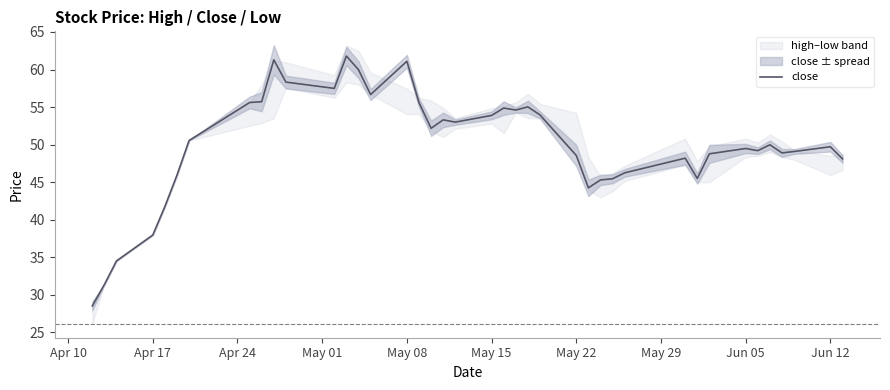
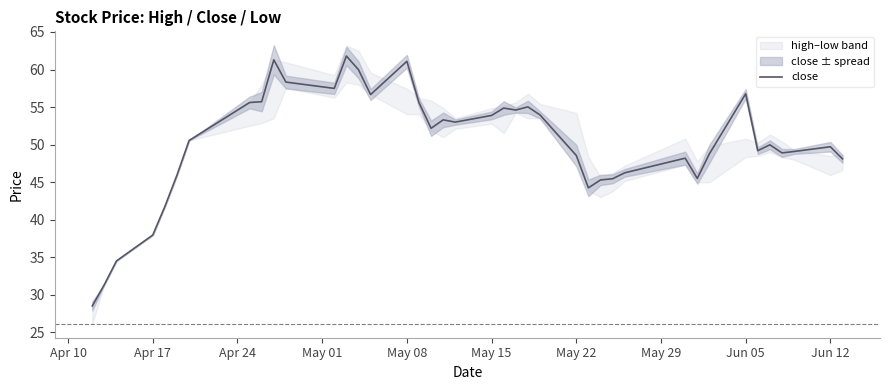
close, Jun 05: 49 -> 57
